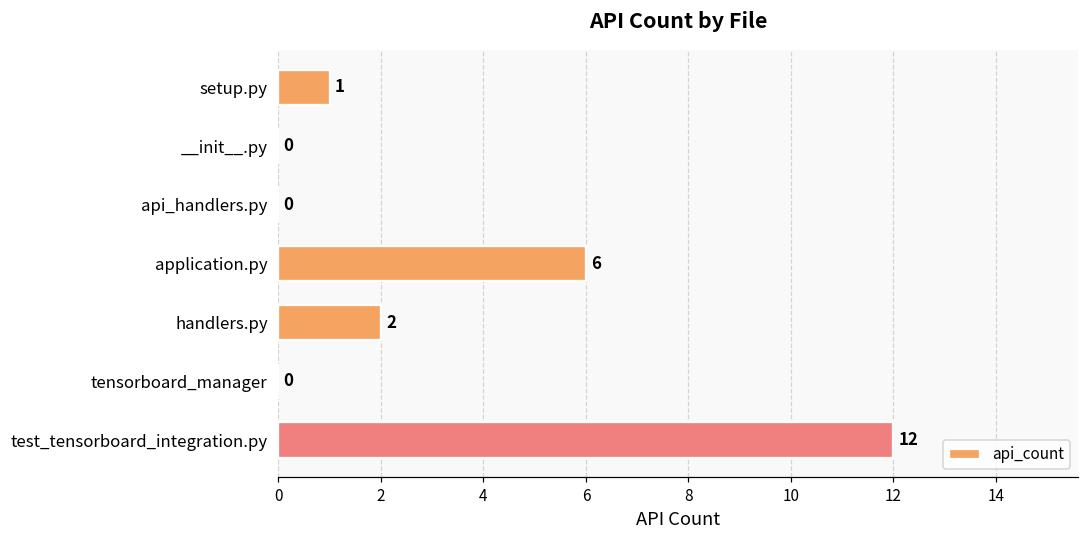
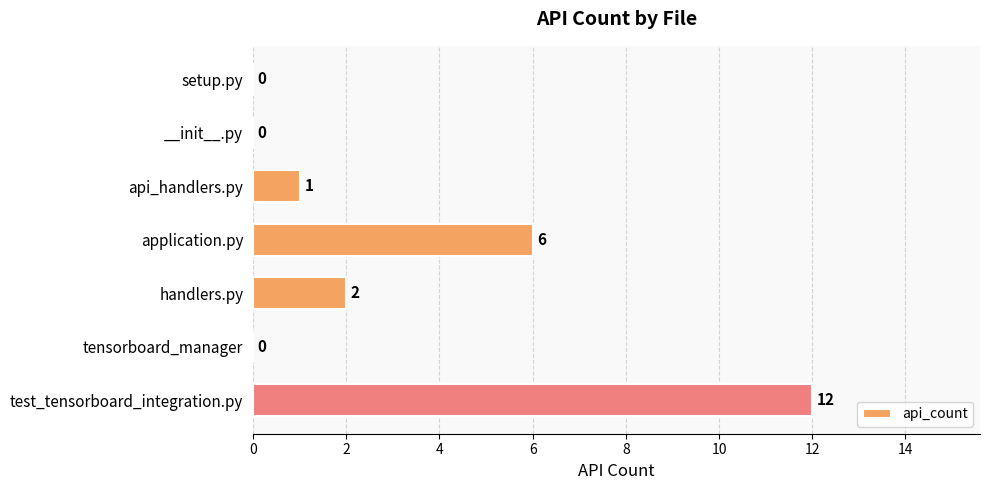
setup.py: 1 -> 0
api_handlers.py: 0 -> 1
